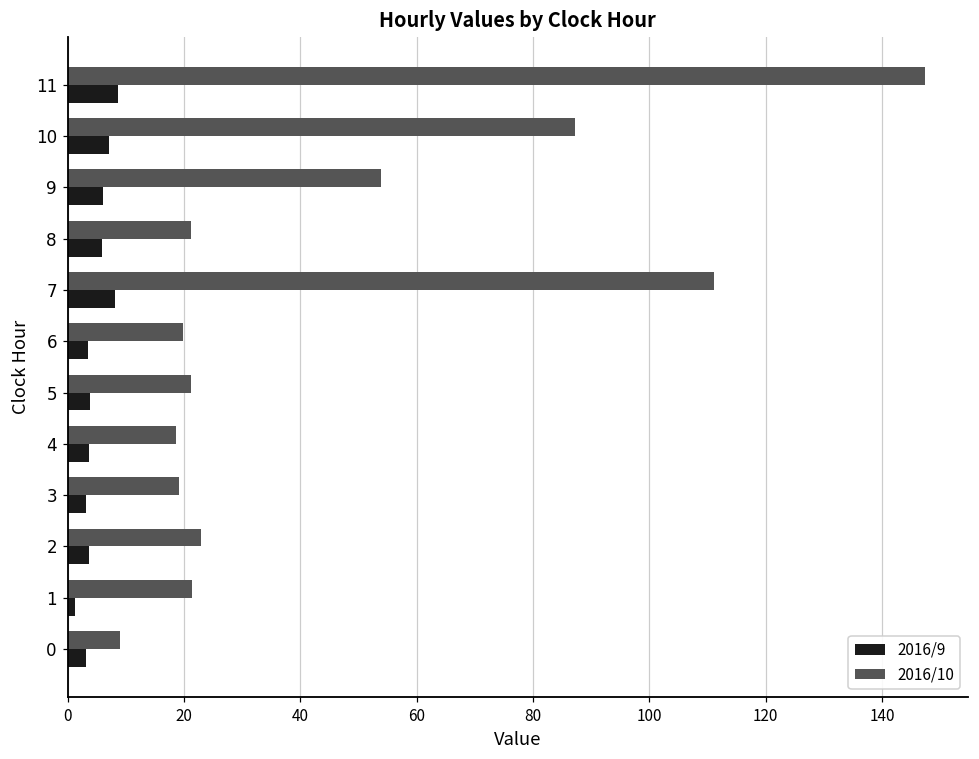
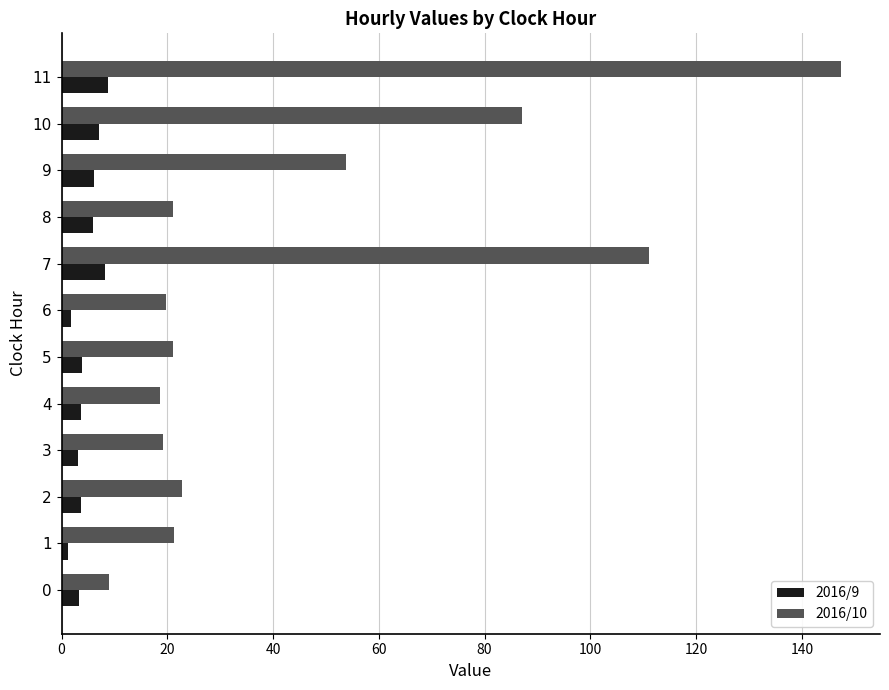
2016/9, 6: 4 -> 2
